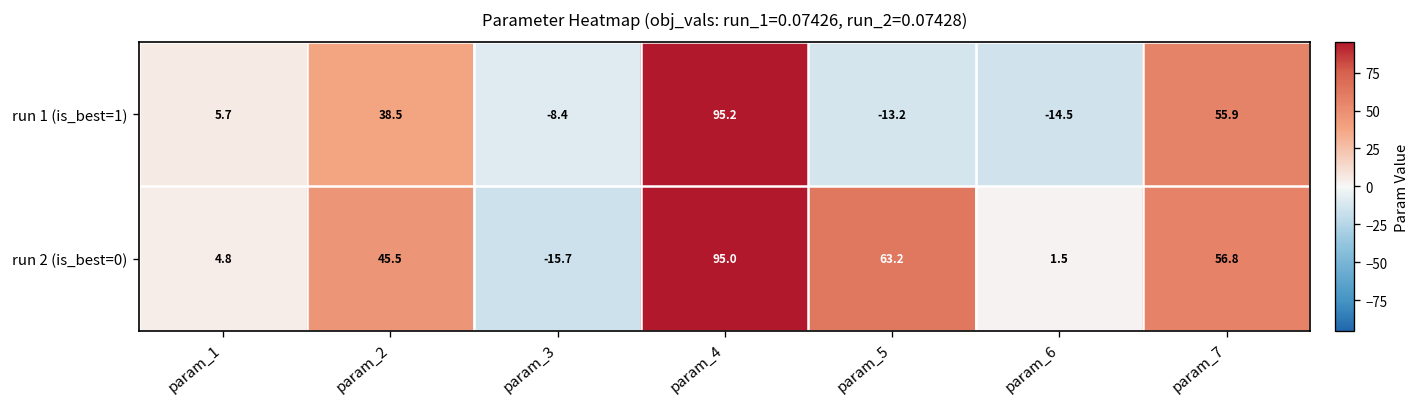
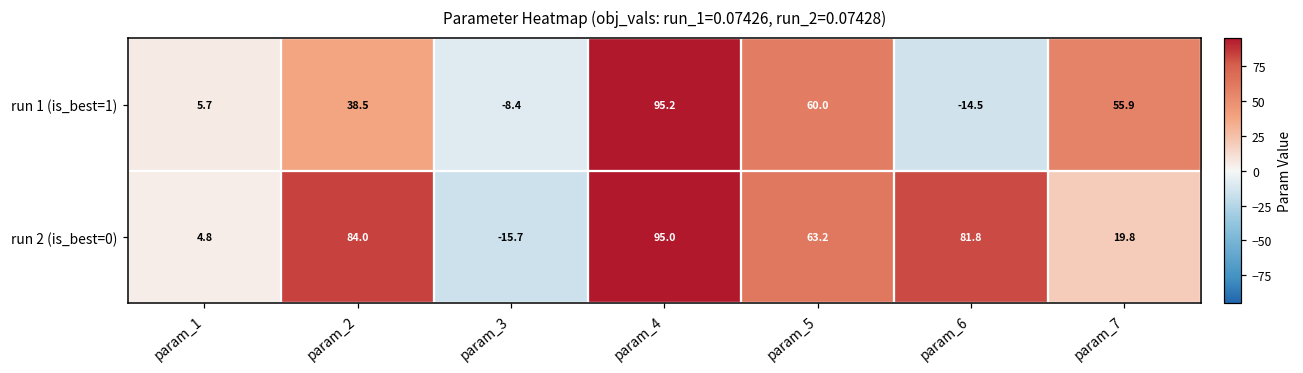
run 1 (is_best=1), param_5: -13.2 -> 60.0
run 2 (is_best=0), param_2: 45.5 -> 84.0
run 2 (is_best=0), param_6: 1.5 -> 81.8
run 2 (is_best=0), param_7: 56.8 -> 19.8
